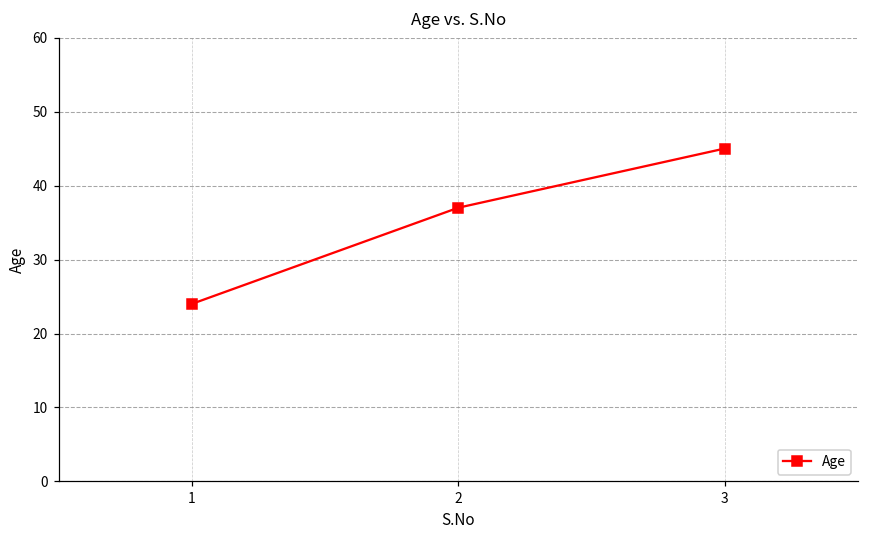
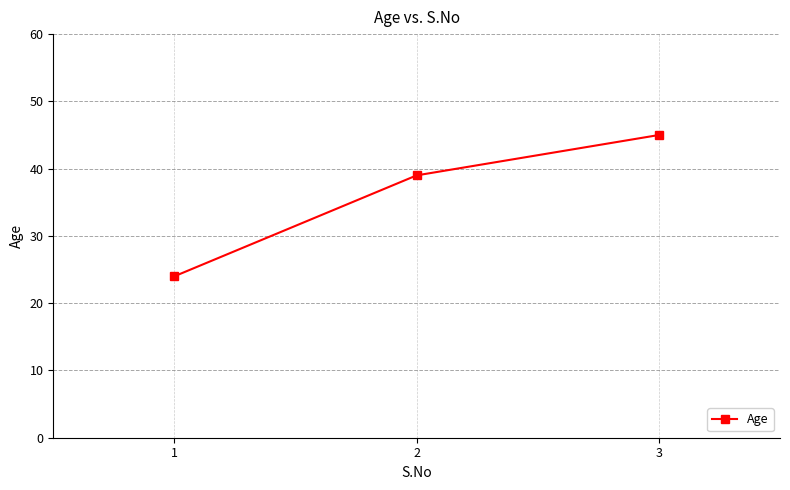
2: 37 -> 39
